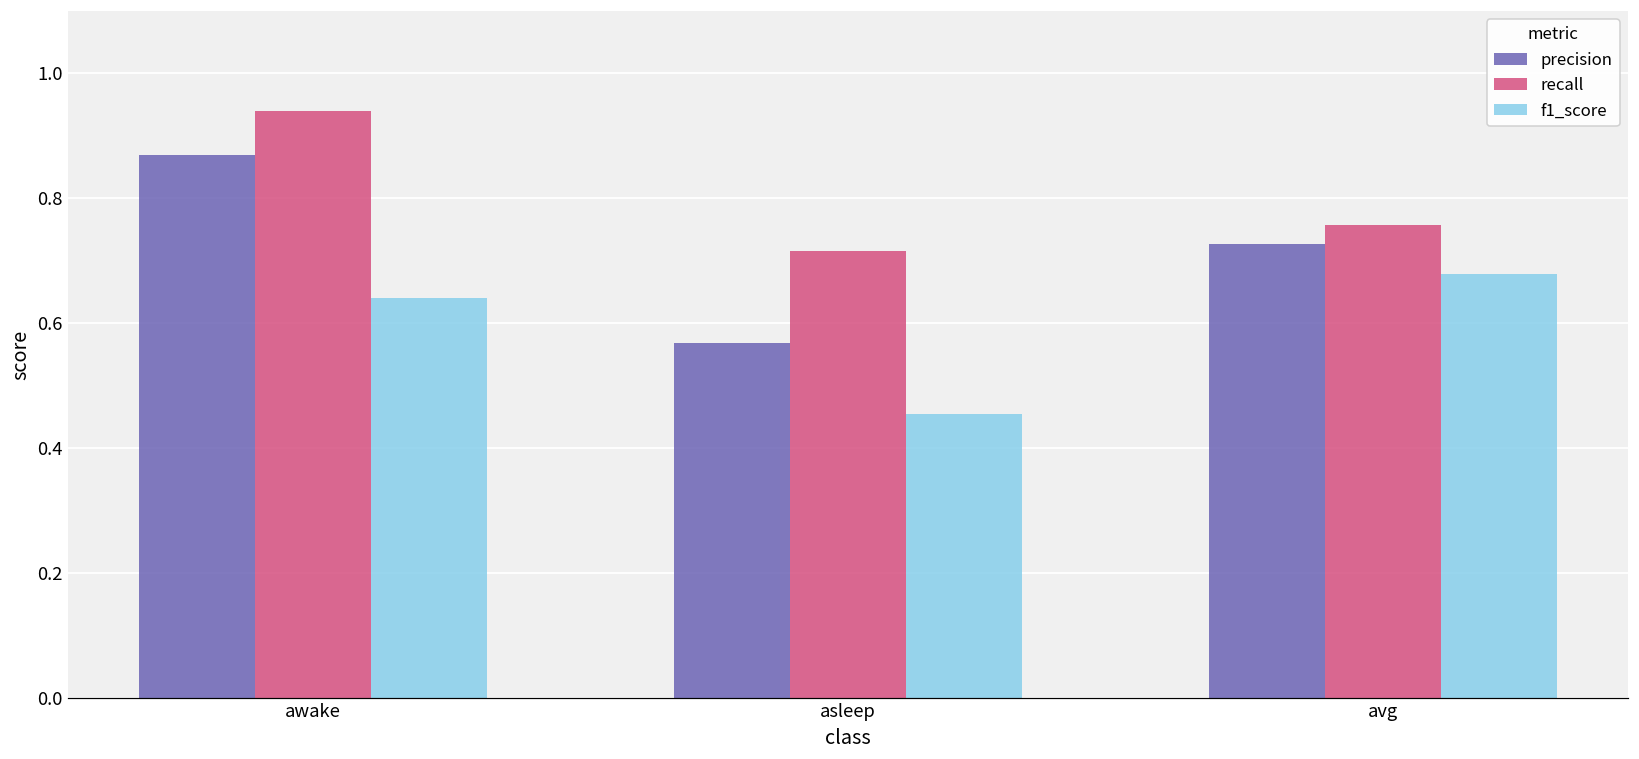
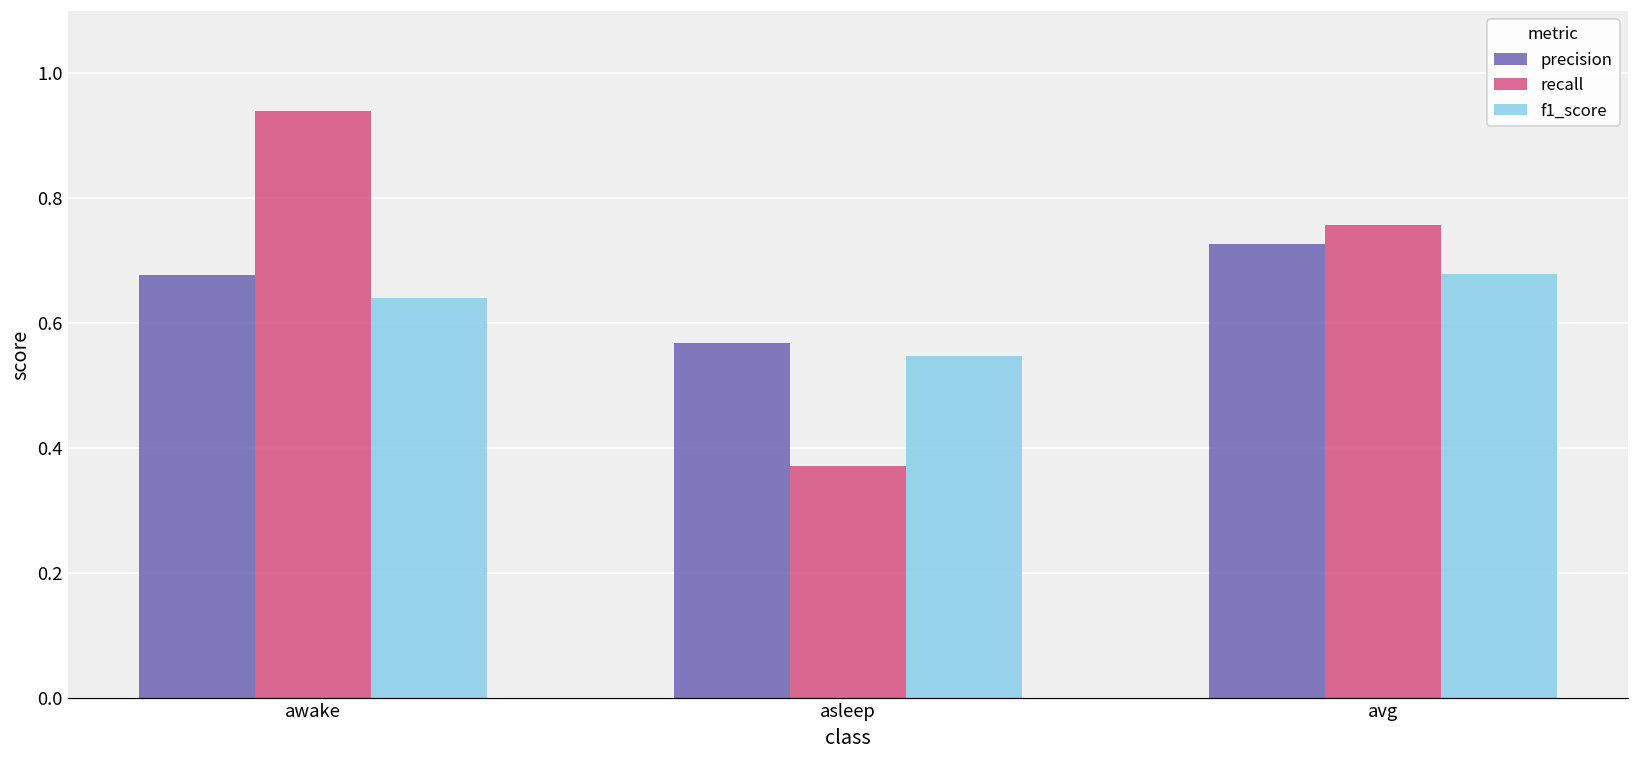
precision, awake: 0.87 -> 0.68
recall, asleep: 0.72 -> 0.37
f1_score, asleep: 0.45 -> 0.55
